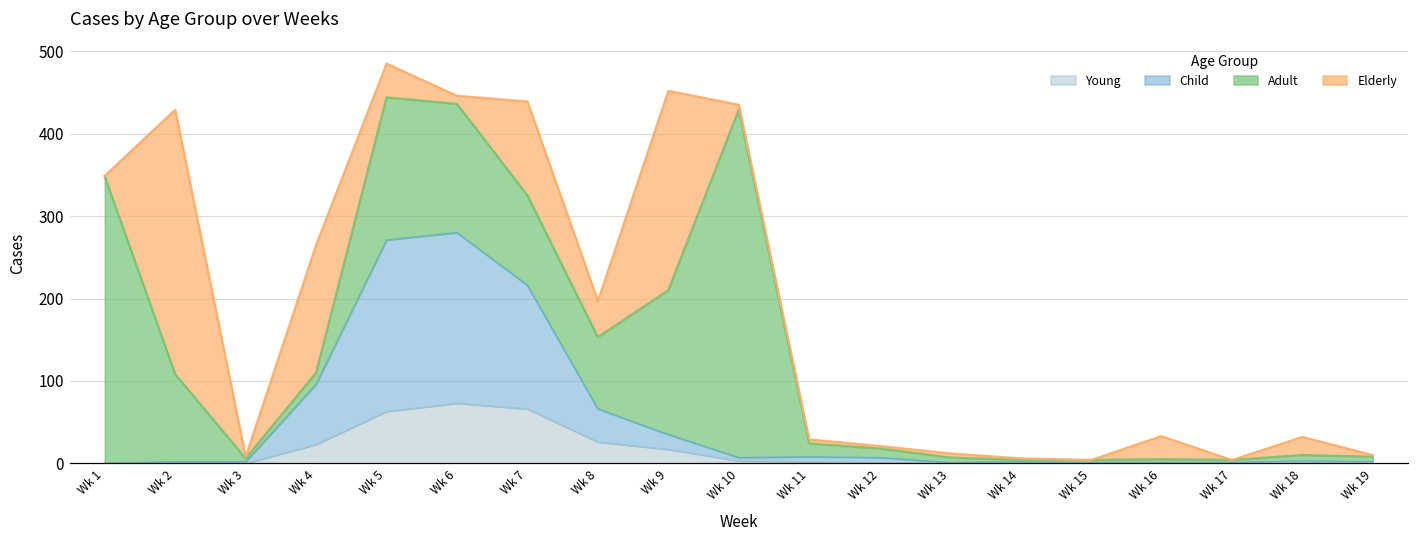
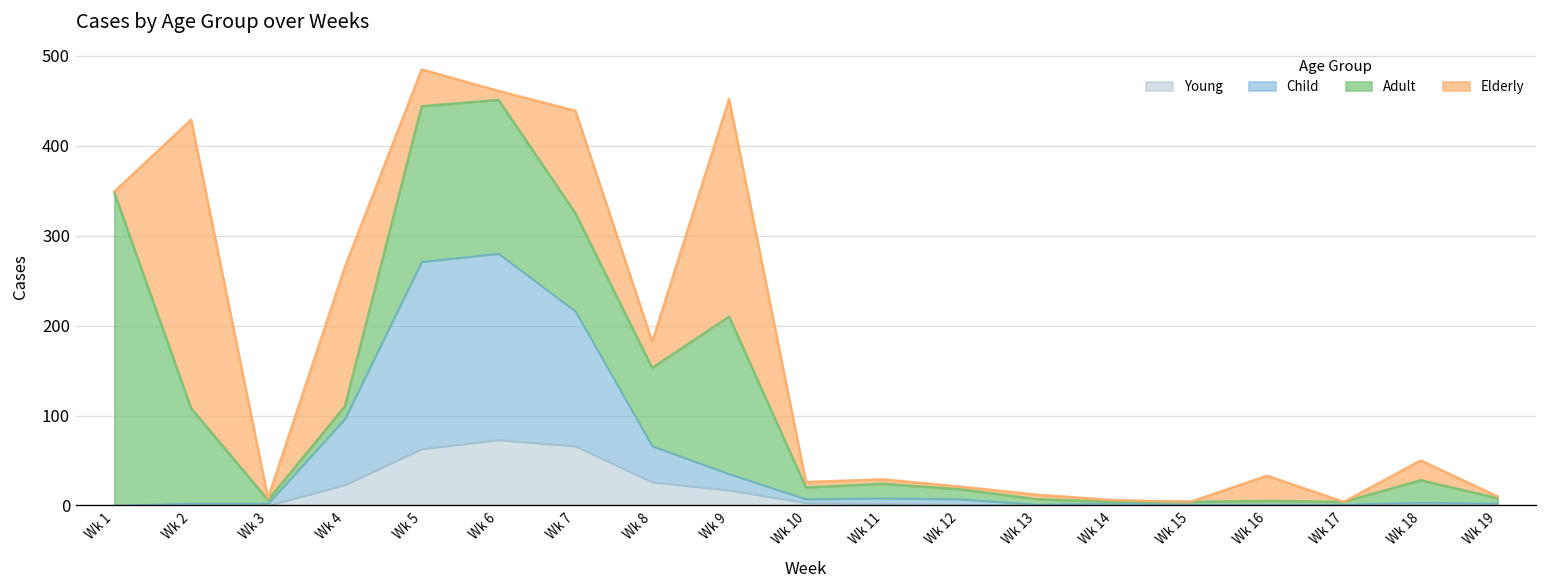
Adult, Wk 6: 160 -> 170
Elderly, Wk 8: 40 -> 30
Adult, Wk 10: 420 -> 10
Adult, Wk 18: 10 -> 30
